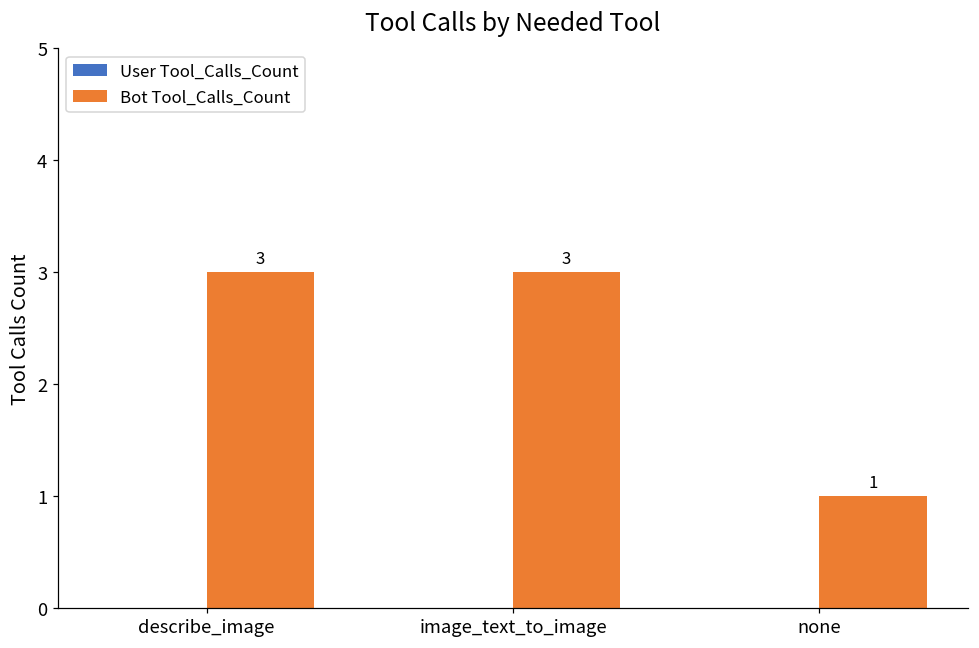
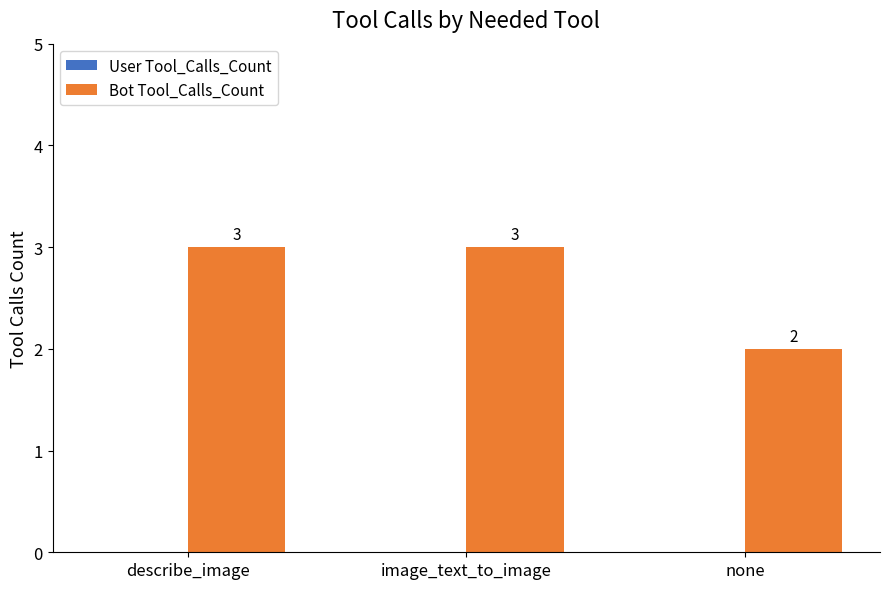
Bot Tool_Calls_Count, none: 1 -> 2
